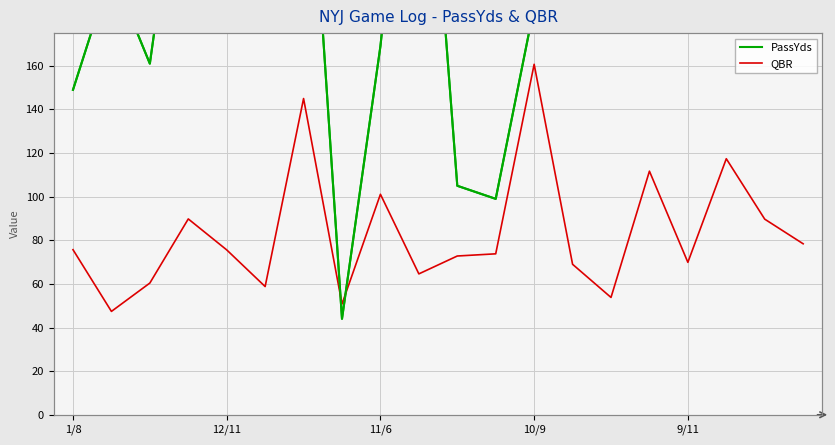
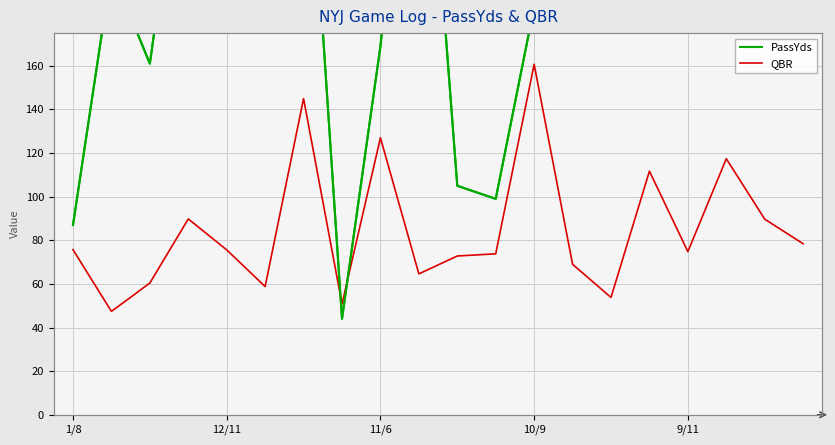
PassYds, 1/8: 149 -> 87
QBR, 11/6: 101 -> 127
QBR, 9/11: 70 -> 75
